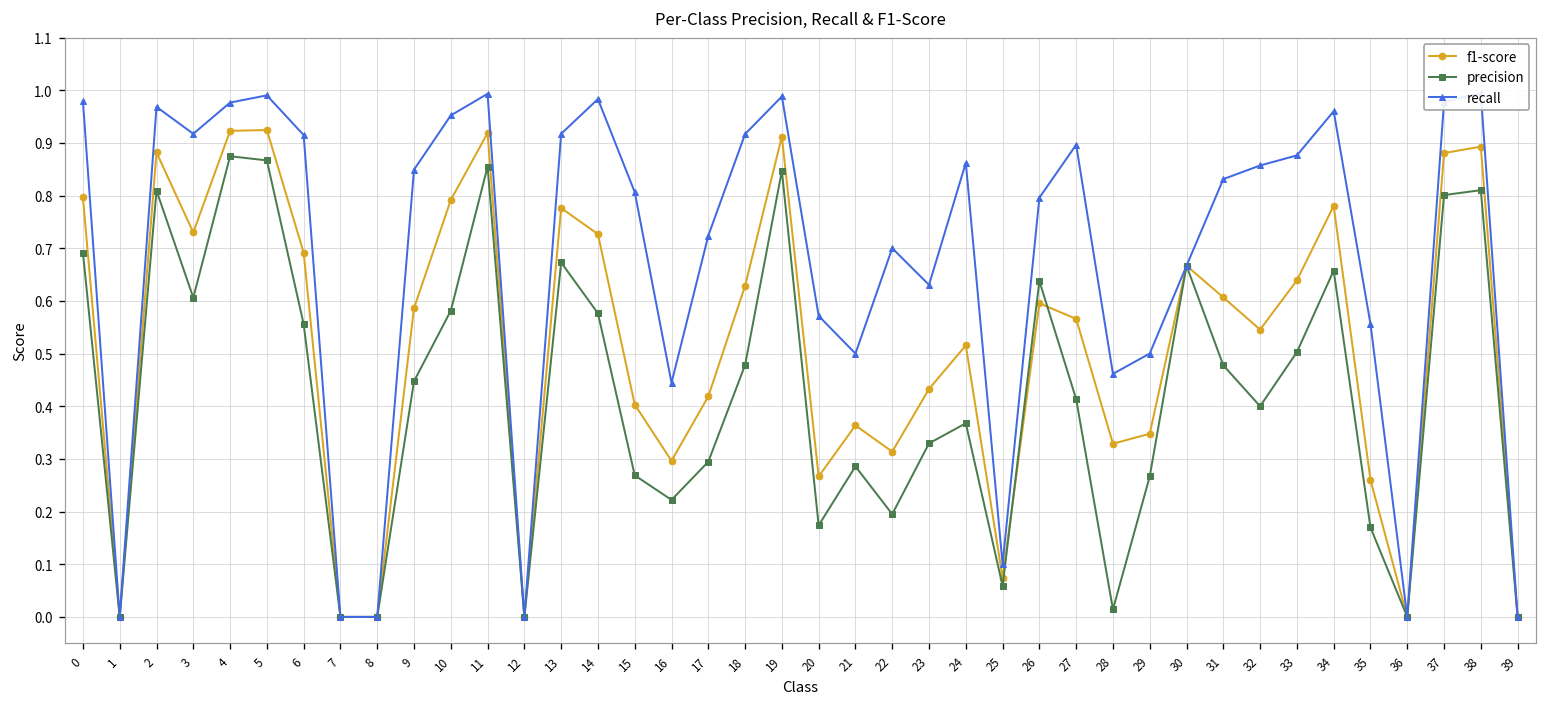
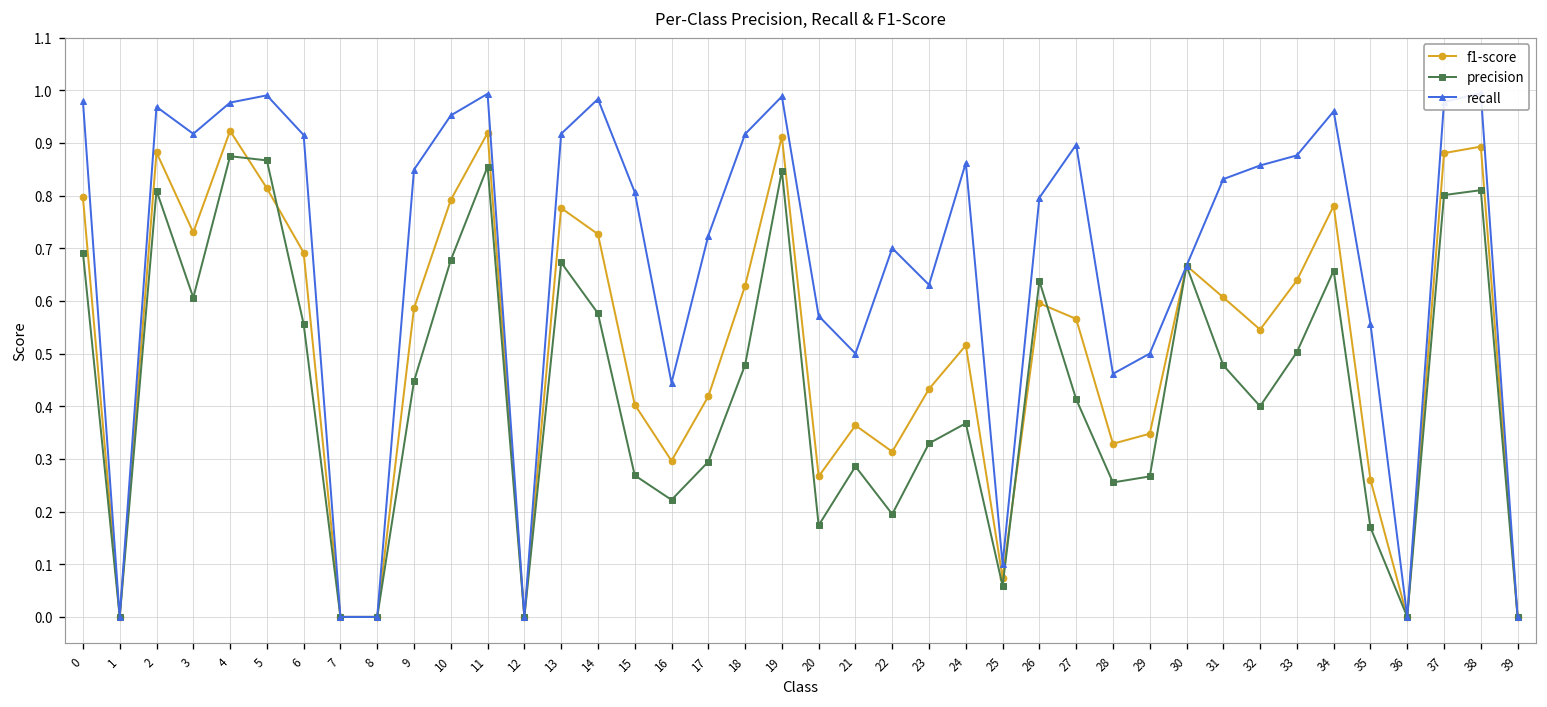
f1-score, 5: 0.92 -> 0.81
precision, 10: 0.58 -> 0.68
precision, 28: 0.01 -> 0.26
